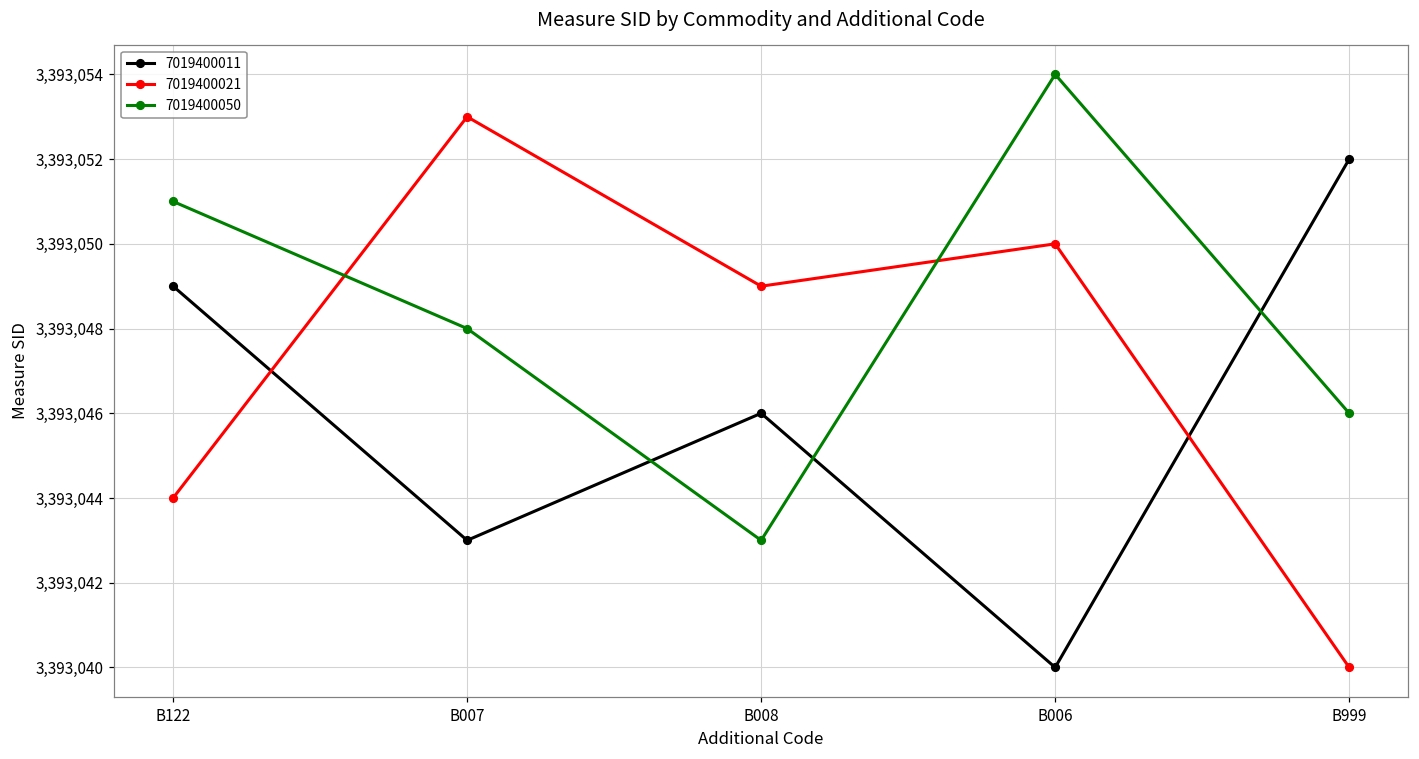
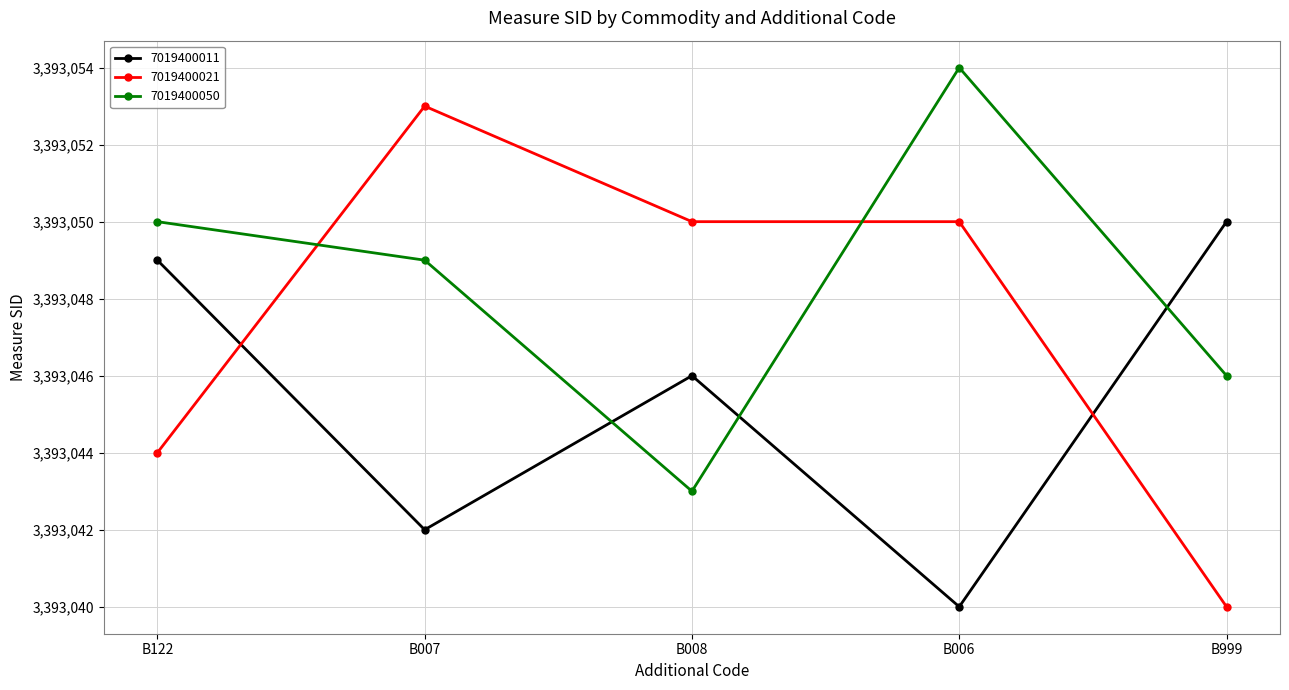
7019400050, B122: 3,393,051 -> 3,393,050
7019400011, B007: 3,393,043 -> 3,393,042
7019400050, B007: 3,393,048 -> 3,393,049
7019400021, B008: 3,393,049 -> 3,393,050
7019400011, B999: 3,393,052 -> 3,393,050
